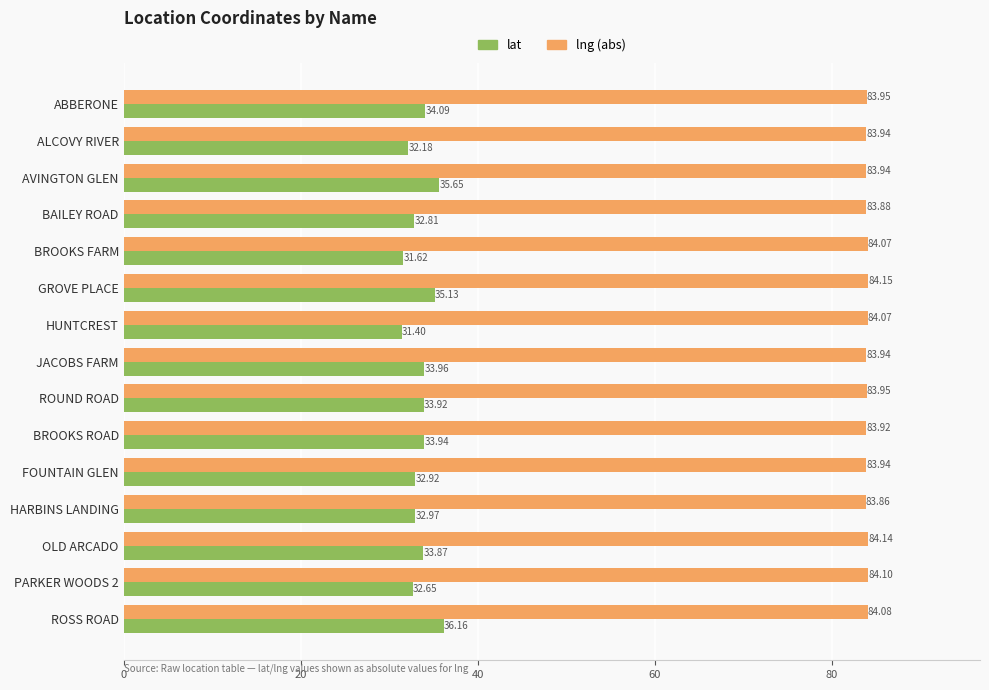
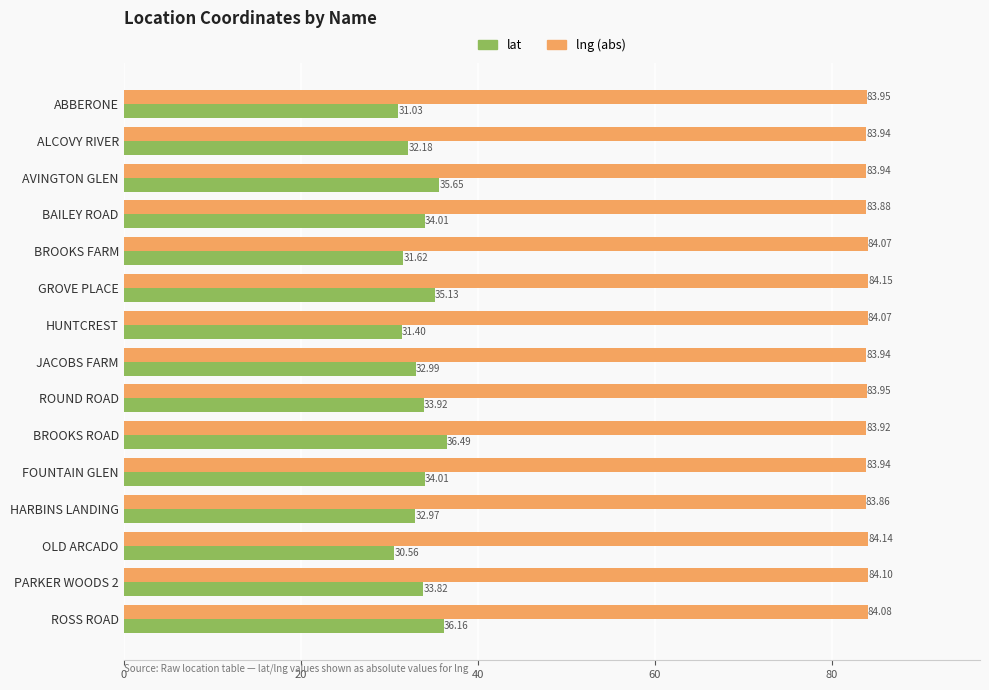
lat, ABBERONE: 34.09 -> 31.03
lat, BAILEY ROAD: 32.81 -> 34.01
lat, JACOBS FARM: 33.96 -> 32.99
lat, BROOKS ROAD: 33.94 -> 36.49
lat, FOUNTAIN GLEN: 32.92 -> 34.01
lat, OLD ARCADO: 33.87 -> 30.56
lat, PARKER WOODS 2: 32.65 -> 33.82
